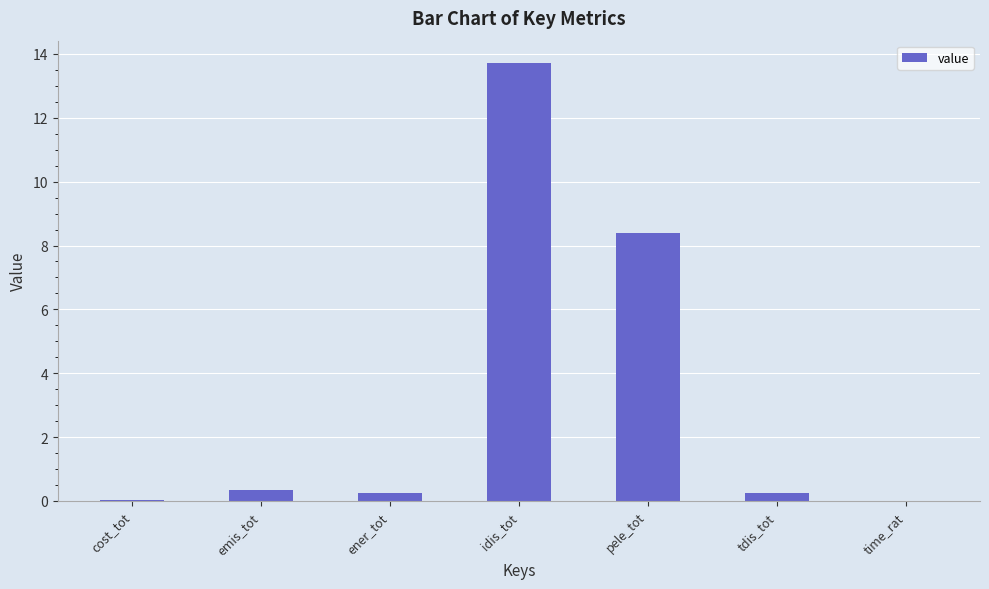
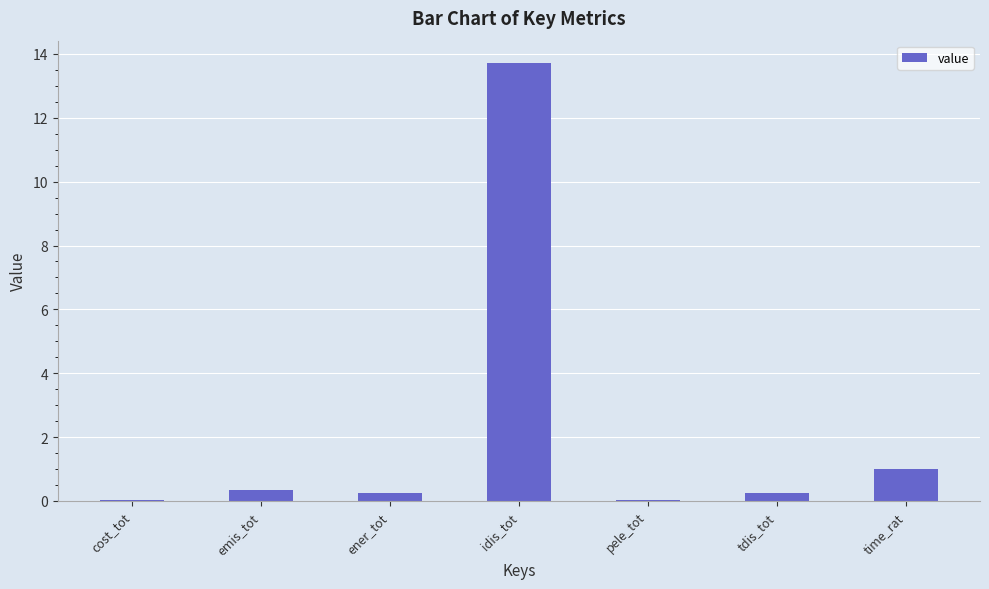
pele_tot: 8.4 -> 0.0
time_rat: 0 -> 1
